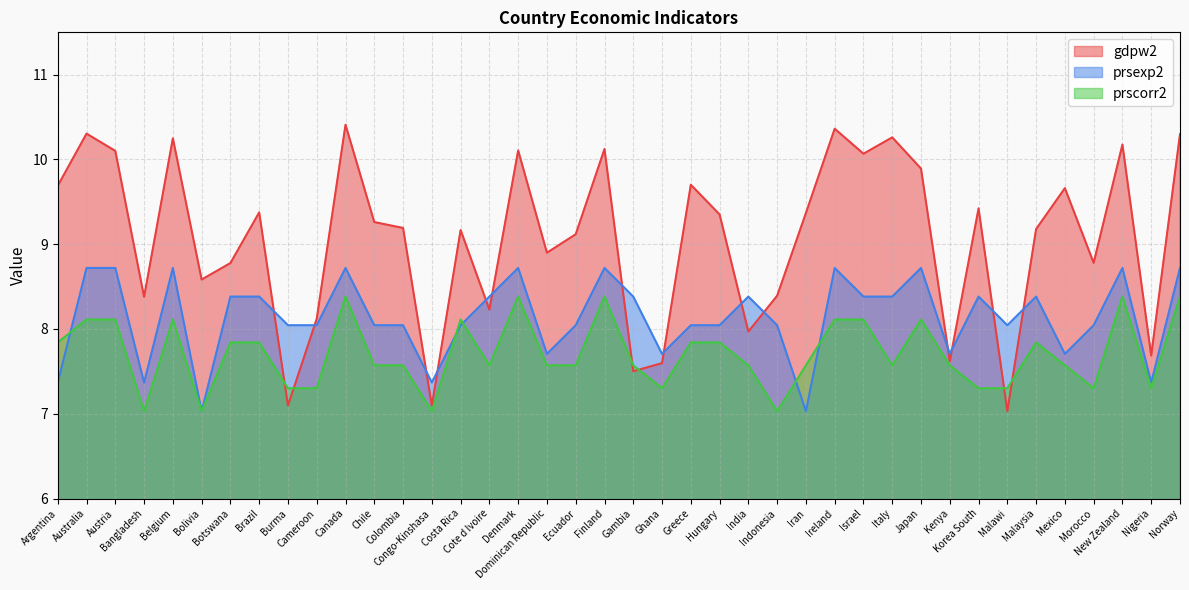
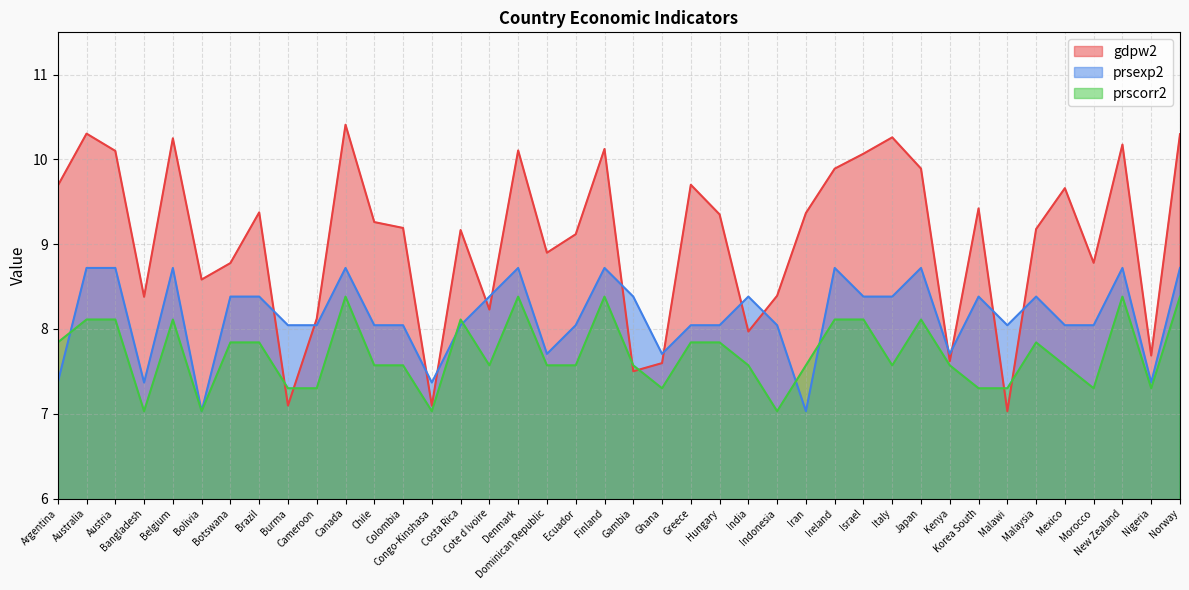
gdpw2, Ireland: 10.4 -> 9.9
prsexp2, Mexico: 7.7 -> 8.0
